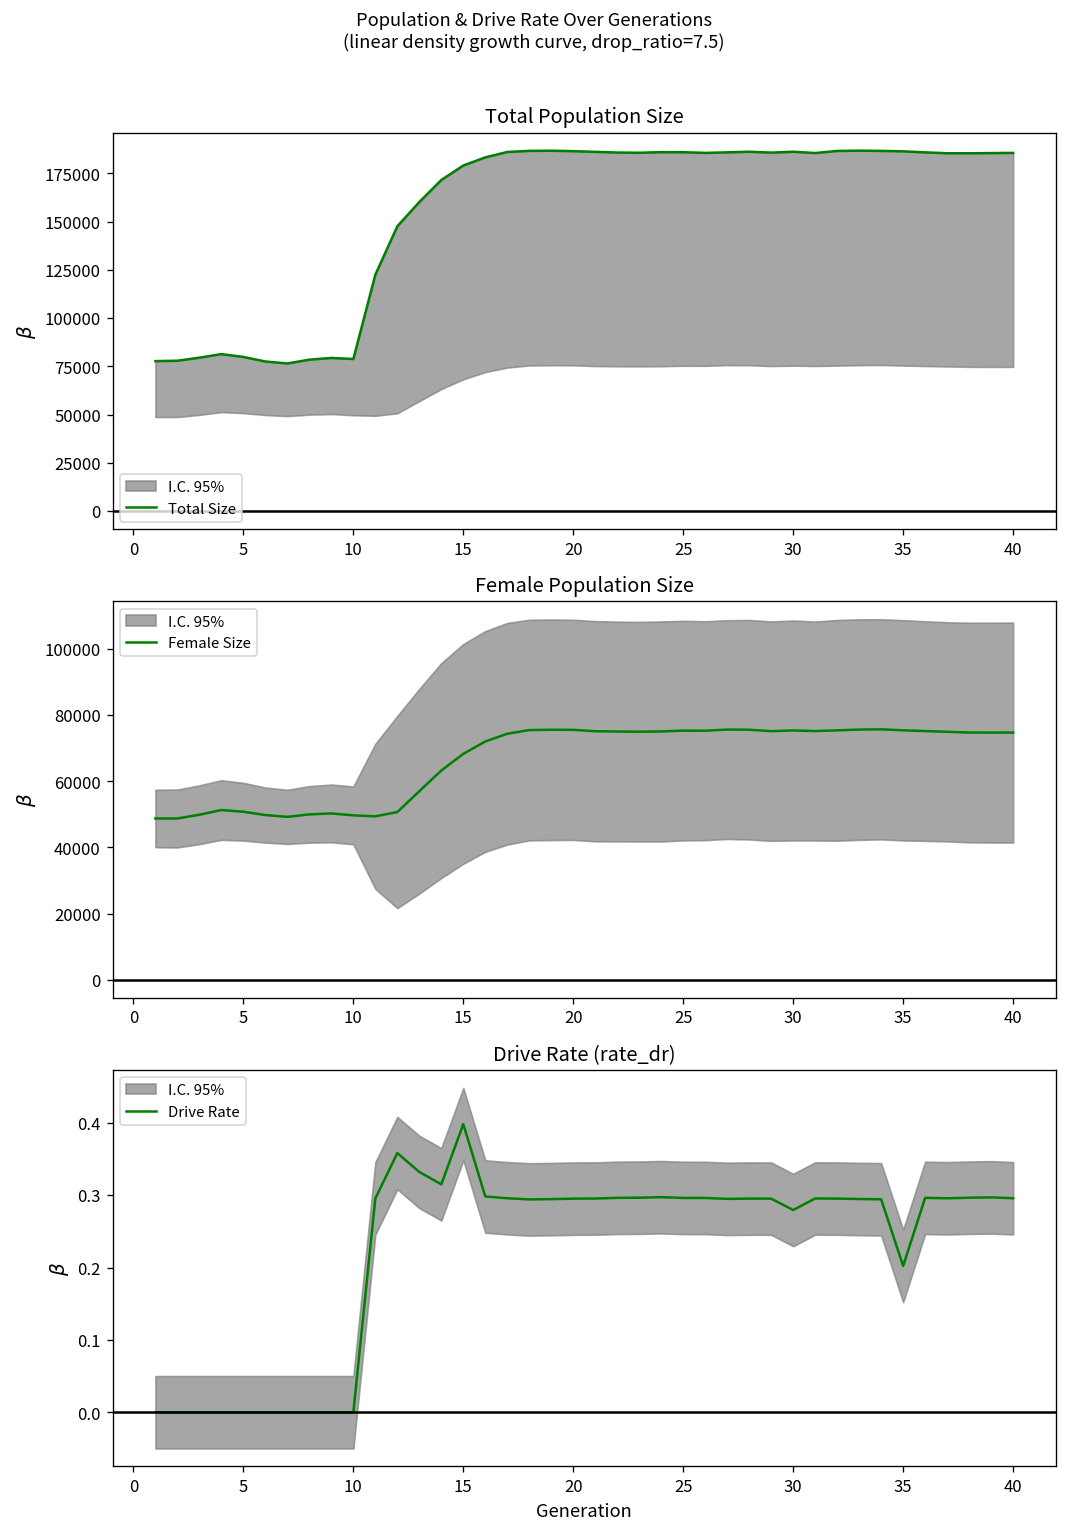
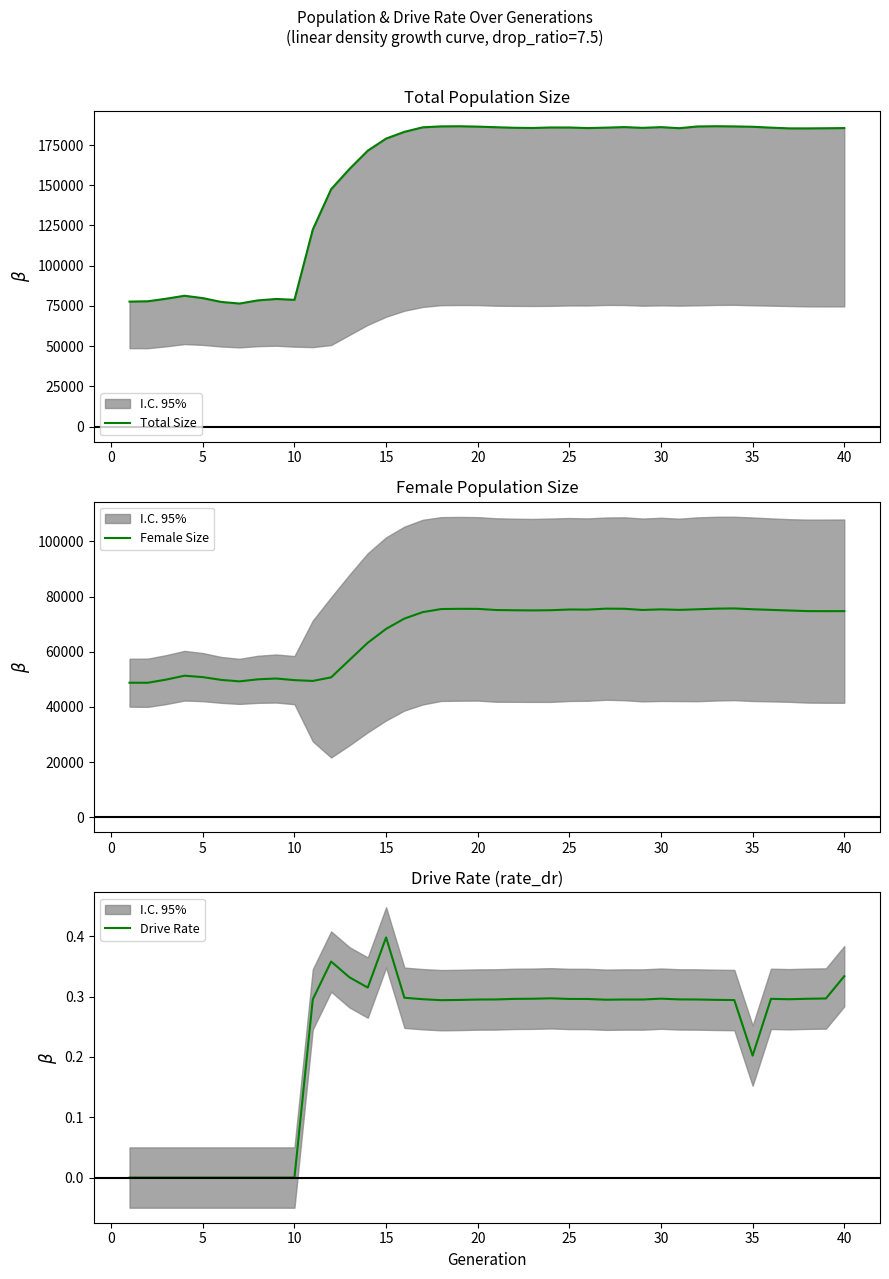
Drive Rate (rate_dr), Drive Rate, 30: 0.28 -> 0.30
Drive Rate (rate_dr), Drive Rate, 40: 0.30 -> 0.33
